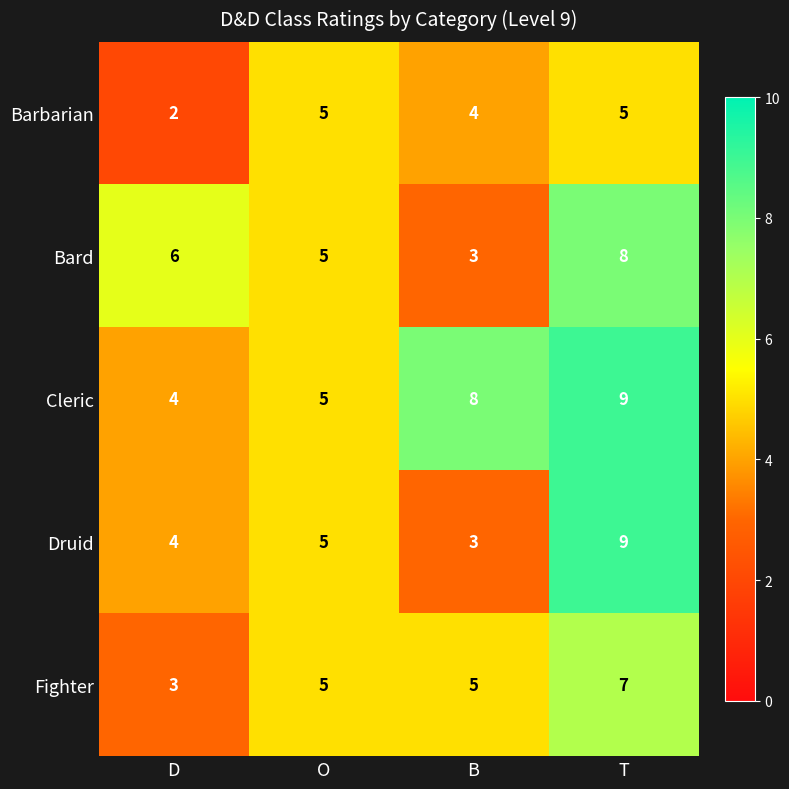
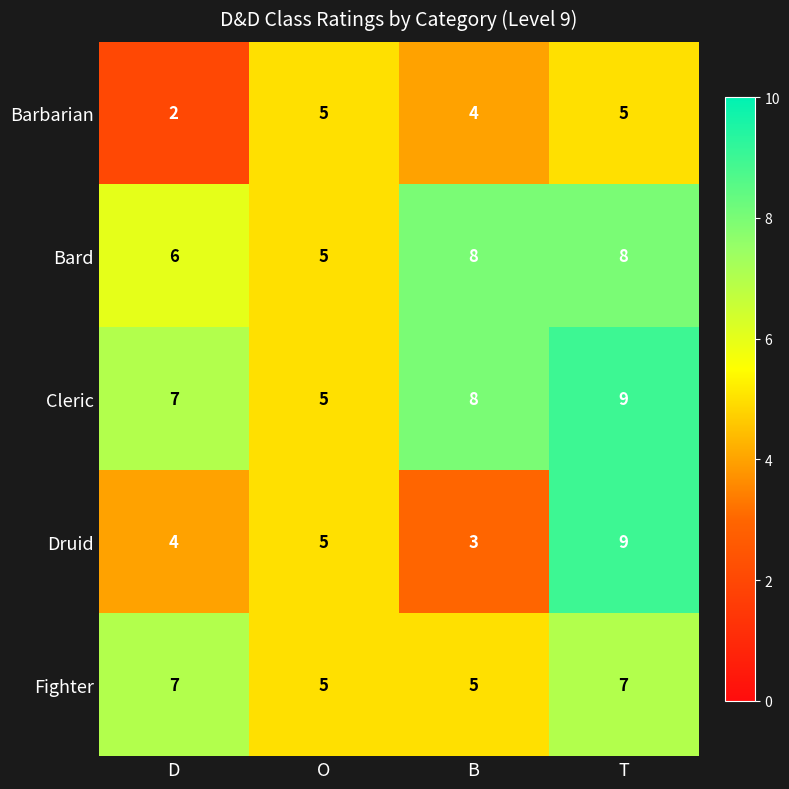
Bard, B: 3 -> 8
Cleric, D: 4 -> 7
Fighter, D: 3 -> 7
